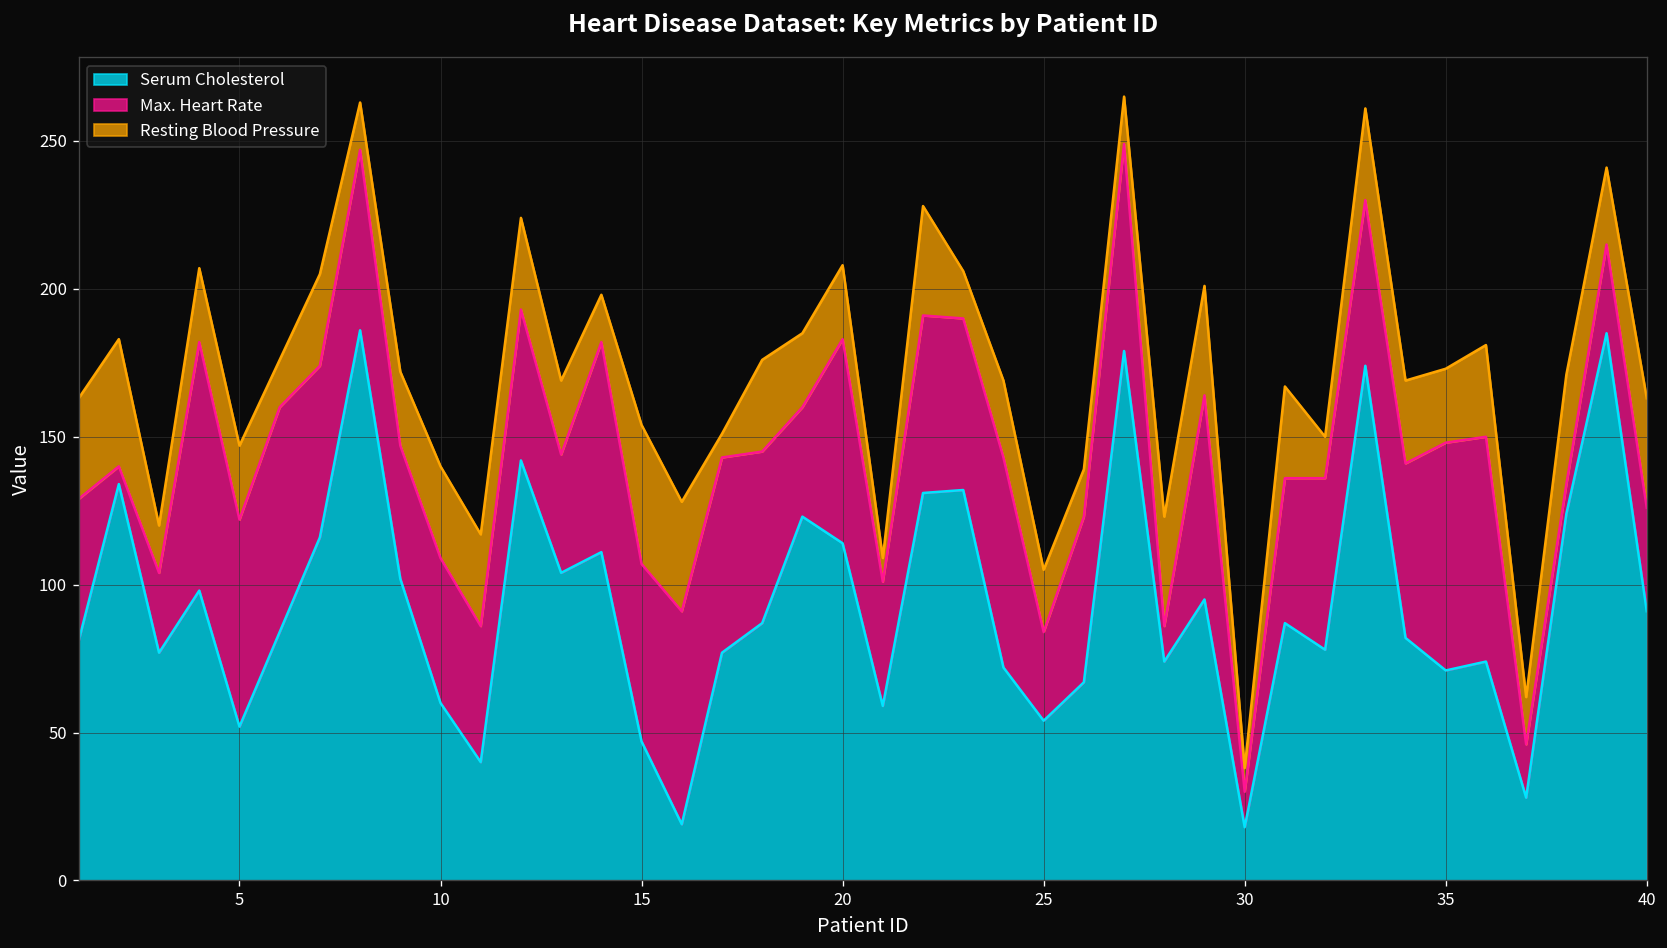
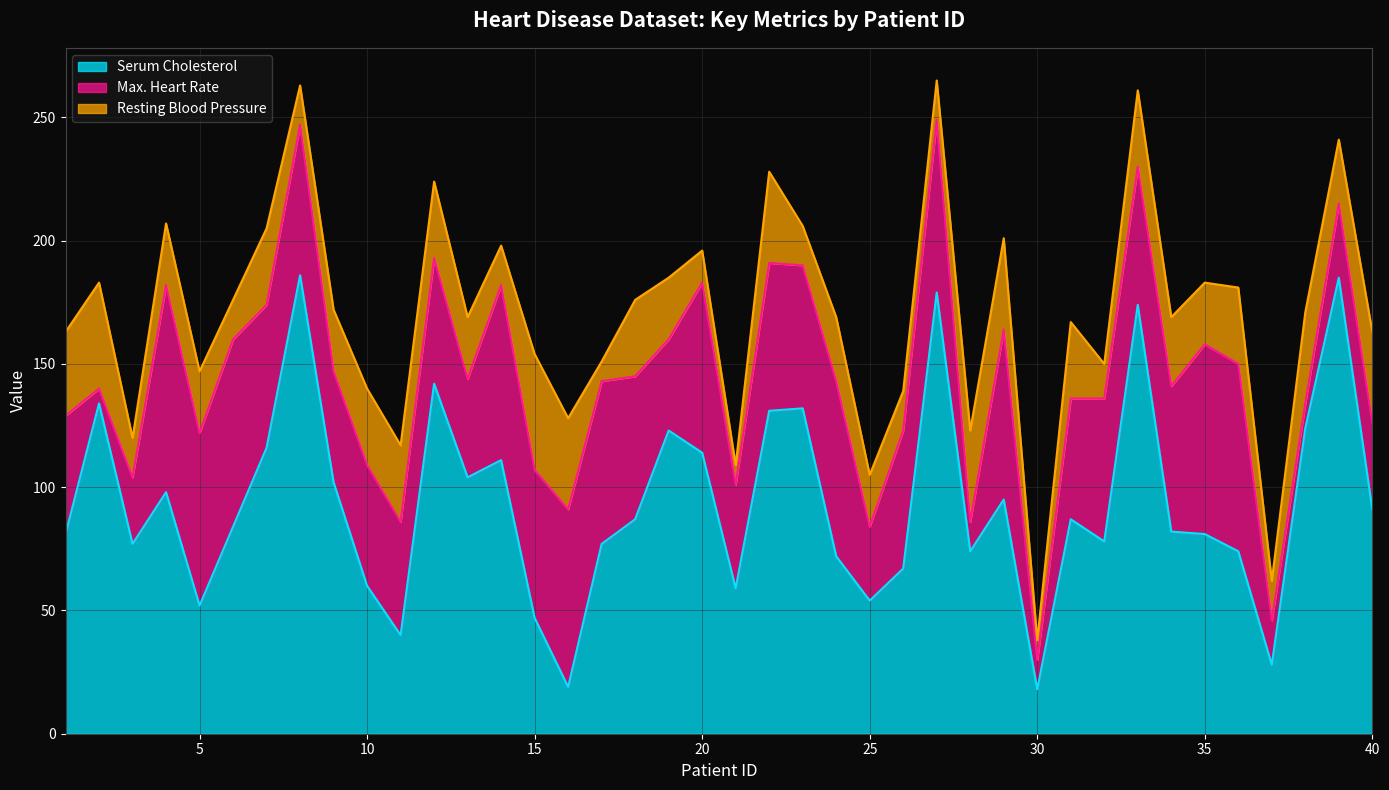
Resting Blood Pressure, 20: 25 -> 13
Serum Cholesterol, 35: 71 -> 81
